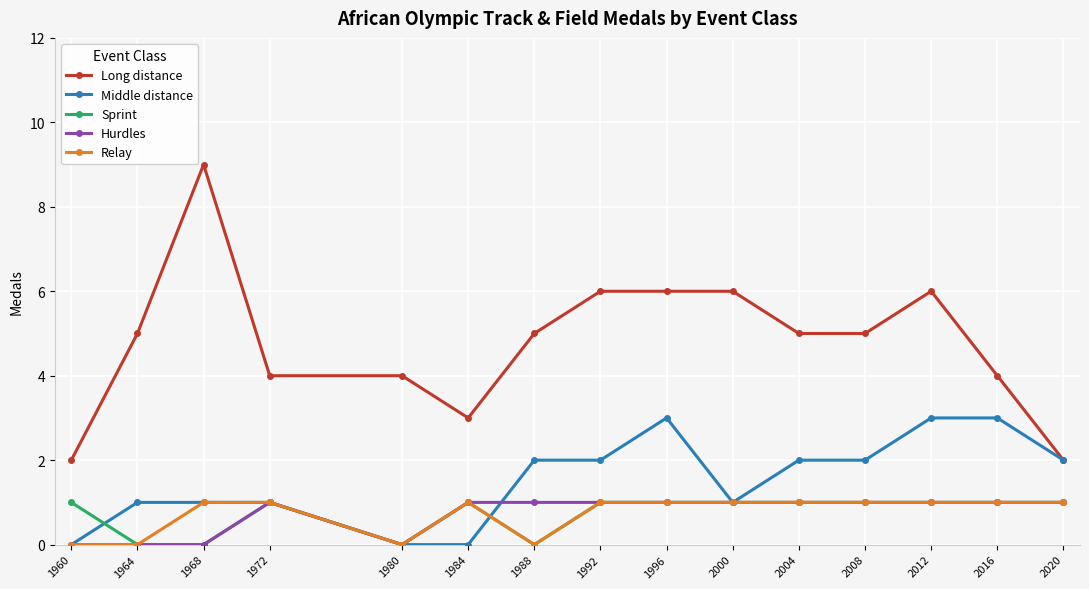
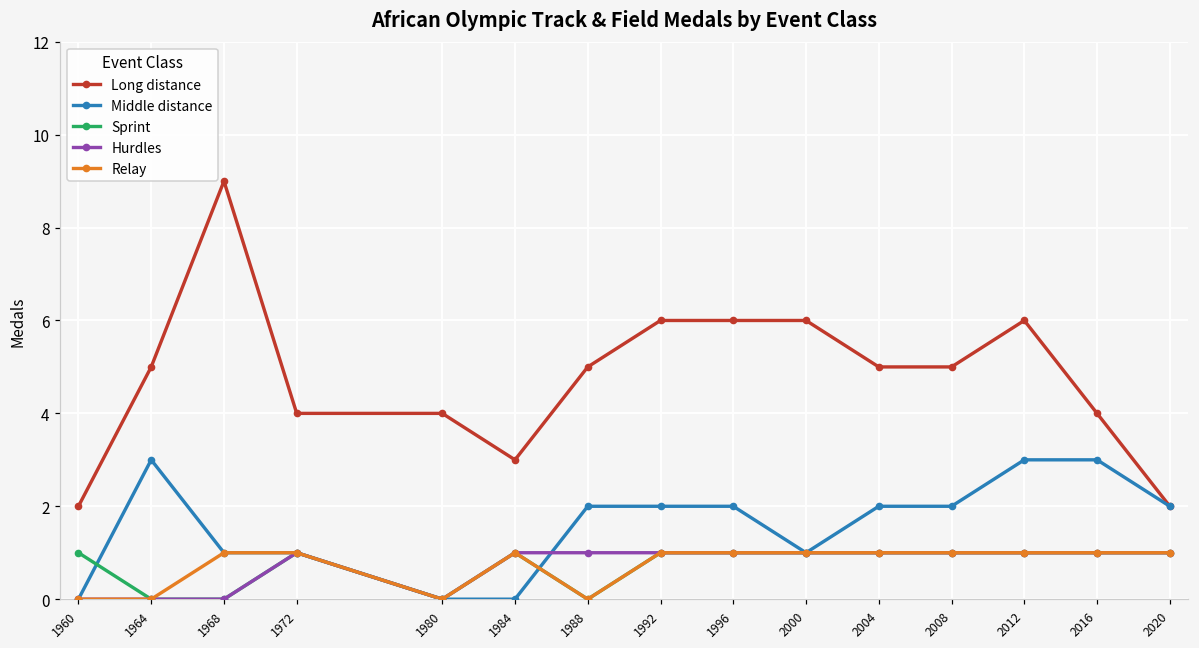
Middle distance, 1964: 1 -> 3
Middle distance, 1996: 3 -> 2
